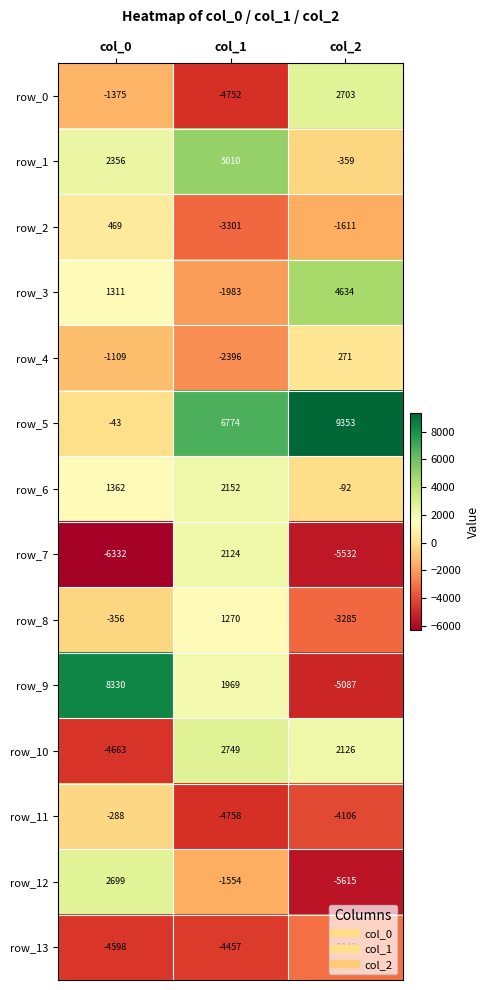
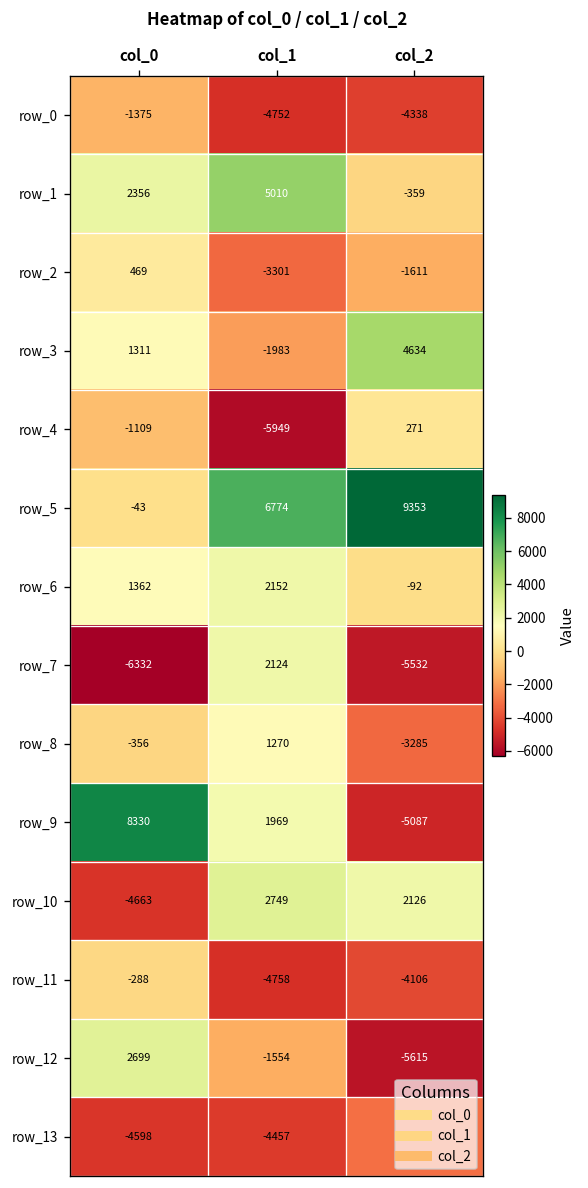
row_0, col_2: 2703 -> -4338
row_4, col_1: -2396 -> -5949
